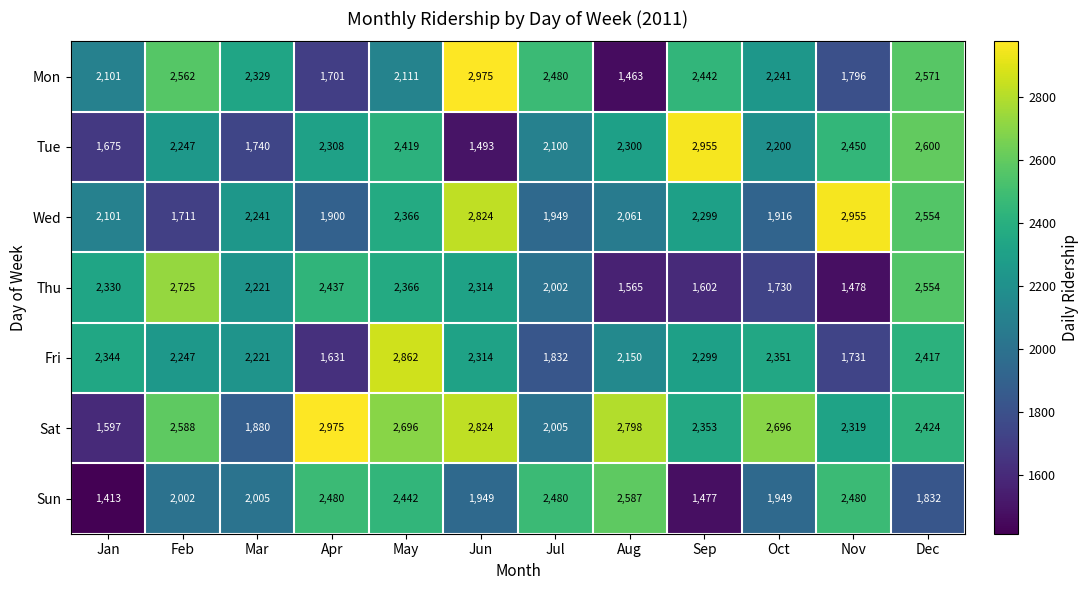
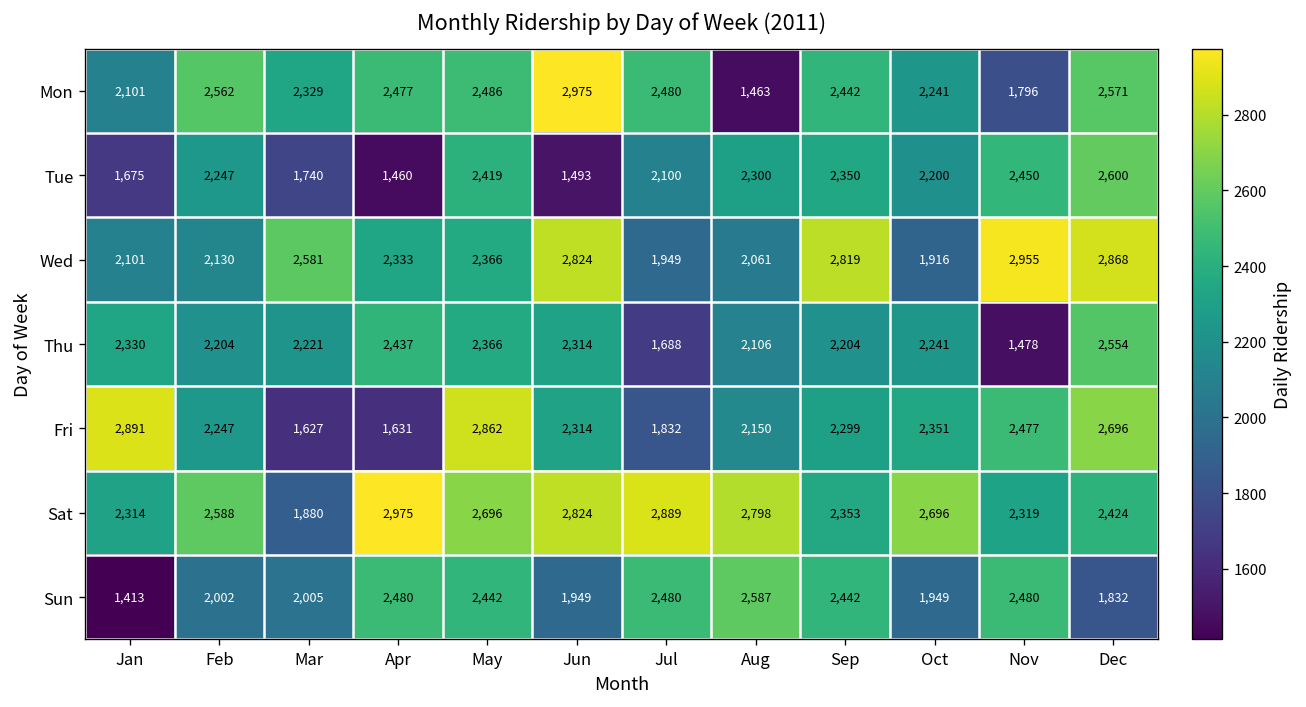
Mon, Apr: 1,701 -> 2,477
Mon, May: 2,111 -> 2,486
Tue, Apr: 2,308 -> 1,460
Tue, Sep: 2,955 -> 2,350
Wed, Feb: 1,711 -> 2,130
Wed, Mar: 2,241 -> 2,581
Wed, Apr: 1,900 -> 2,333
Wed, Sep: 2,299 -> 2,819
Wed, Dec: 2,554 -> 2,868
Thu, Feb: 2,725 -> 2,204
Thu, Jul: 2,002 -> 1,688
Thu, Aug: 1,565 -> 2,106
Thu, Sep: 1,602 -> 2,204
Thu, Oct: 1,730 -> 2,241
Fri, Jan: 2,344 -> 2,891
Fri, Mar: 2,221 -> 1,627
Fri, Nov: 1,731 -> 2,477
Fri, Dec: 2,417 -> 2,696
Sat, Jan: 1,597 -> 2,314
Sat, Jul: 2,005 -> 2,889
Sun, Sep: 1,477 -> 2,442
